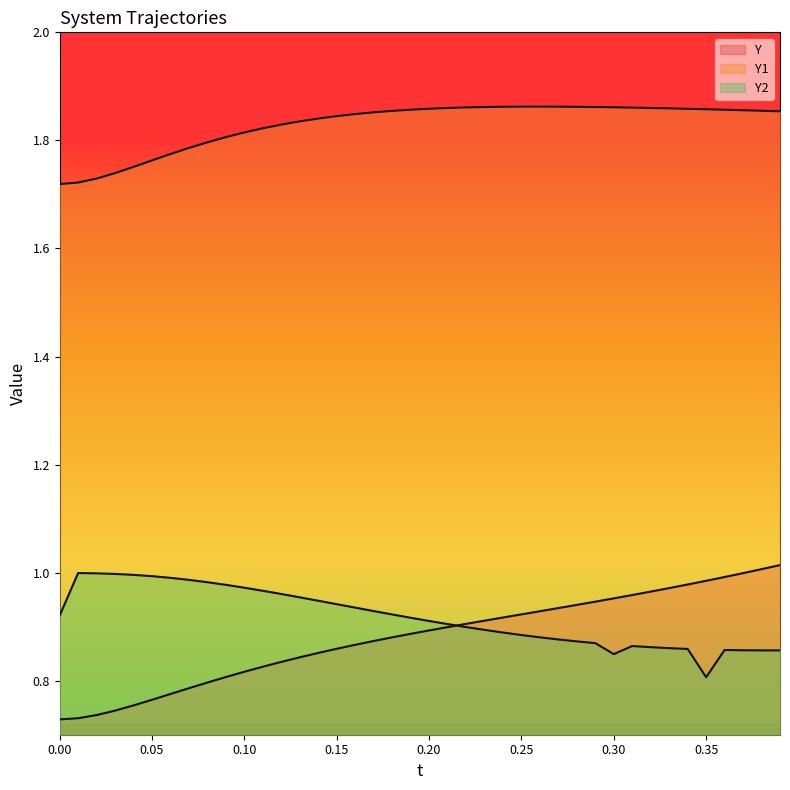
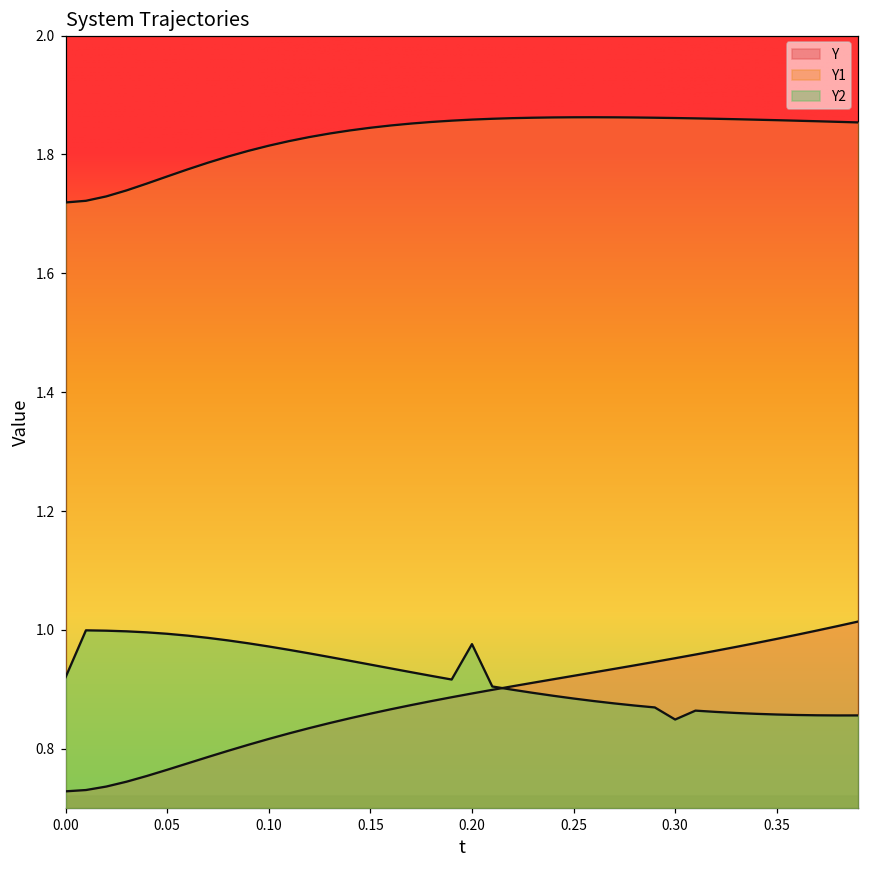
Y2, 0.20: 0.91 -> 0.98
Y2, 0.35: 0.81 -> 0.86
